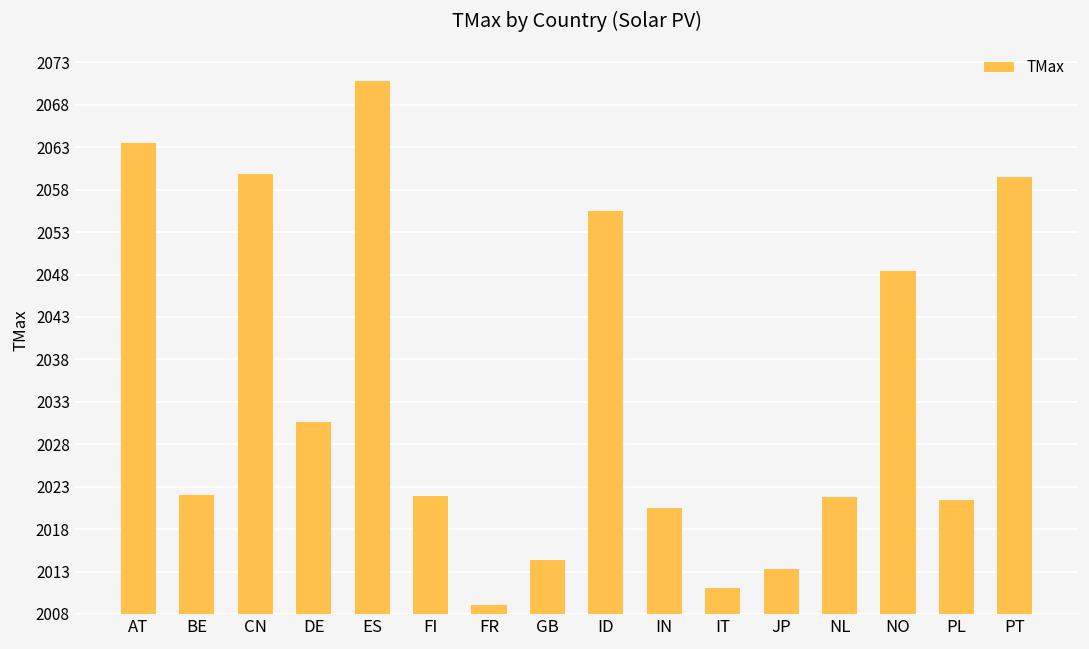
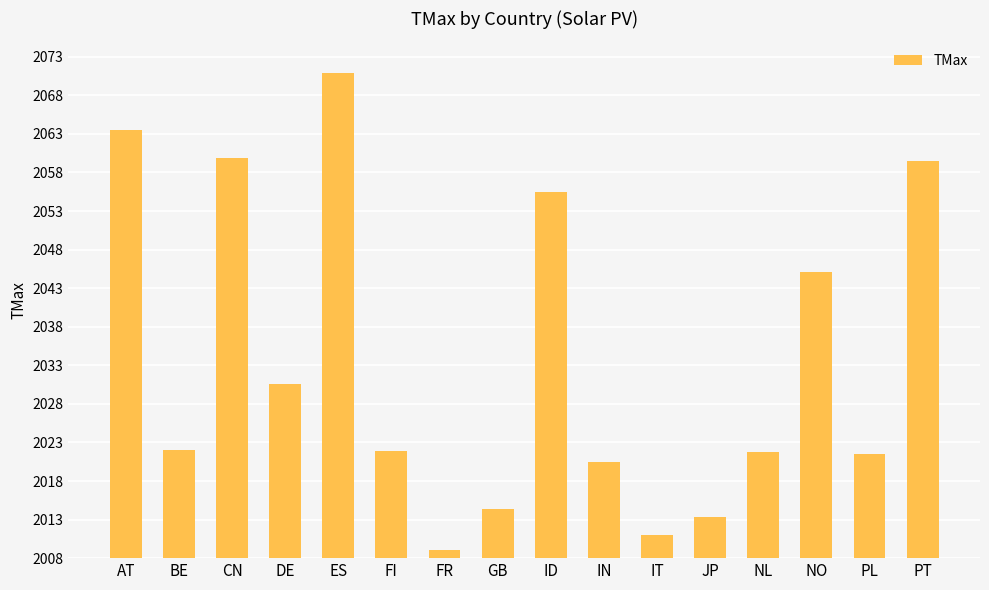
NO: 2048 -> 2045
